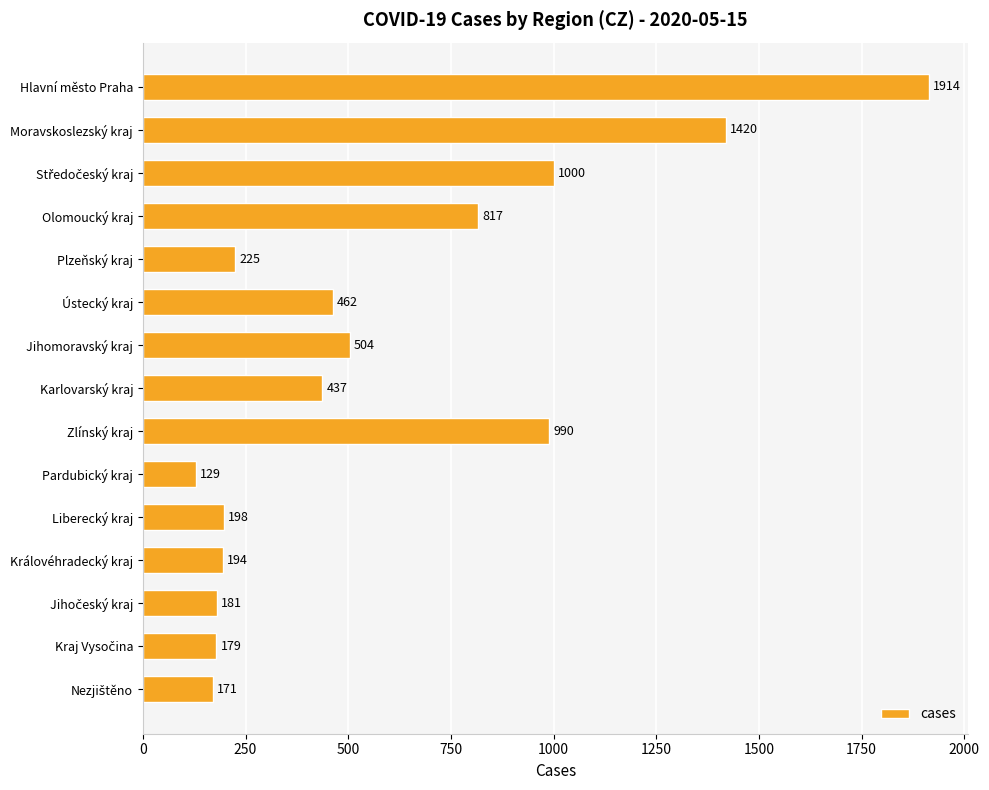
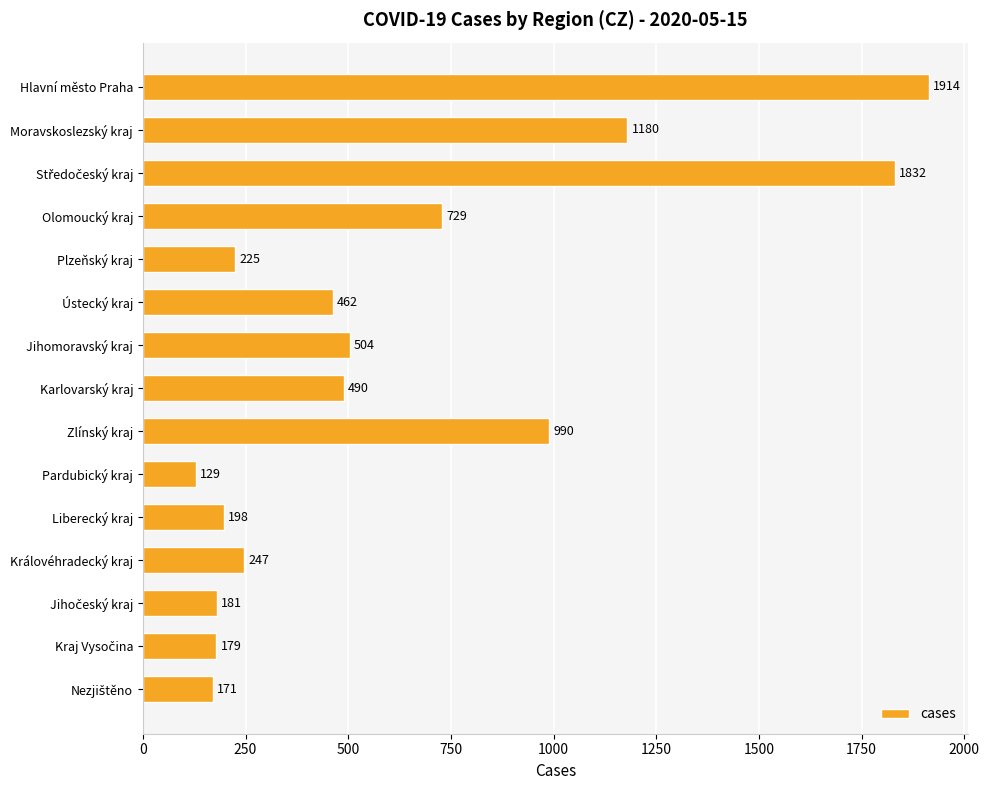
Moravskoslezský kraj: 1420 -> 1180
Středočeský kraj: 1000 -> 1832
Olomoucký kraj: 817 -> 729
Karlovarský kraj: 437 -> 490
Královéhradecký kraj: 194 -> 247
